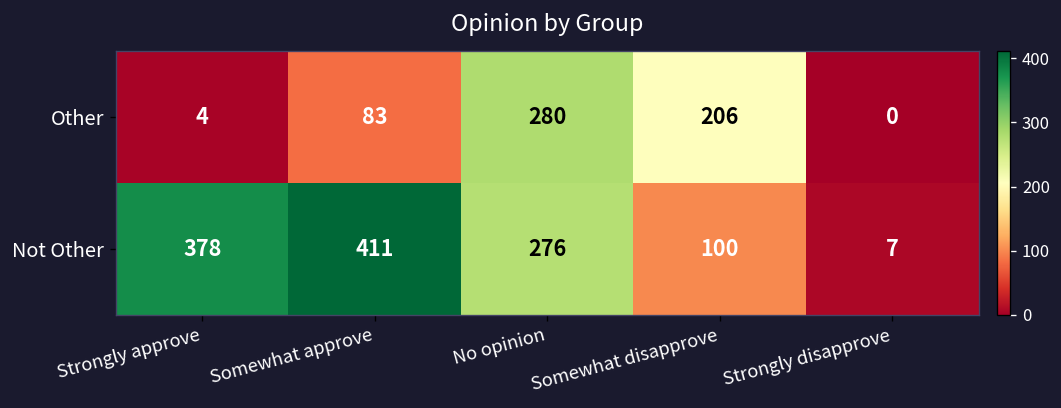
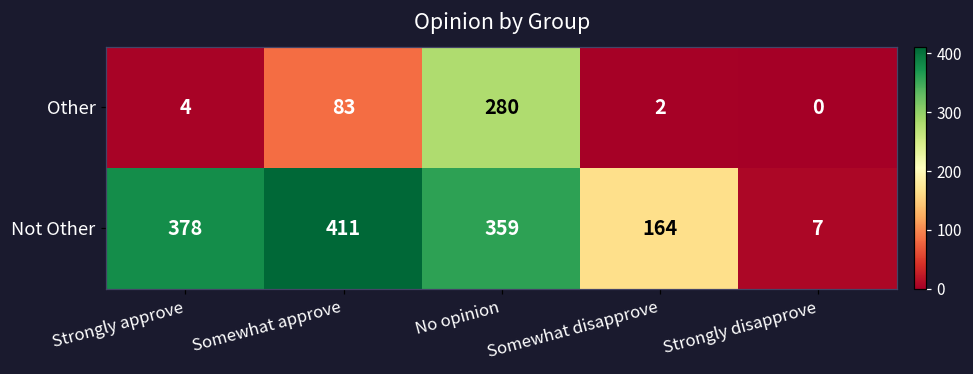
Other, Somewhat disapprove: 206 -> 2
Not Other, No opinion: 276 -> 359
Not Other, Somewhat disapprove: 100 -> 164
